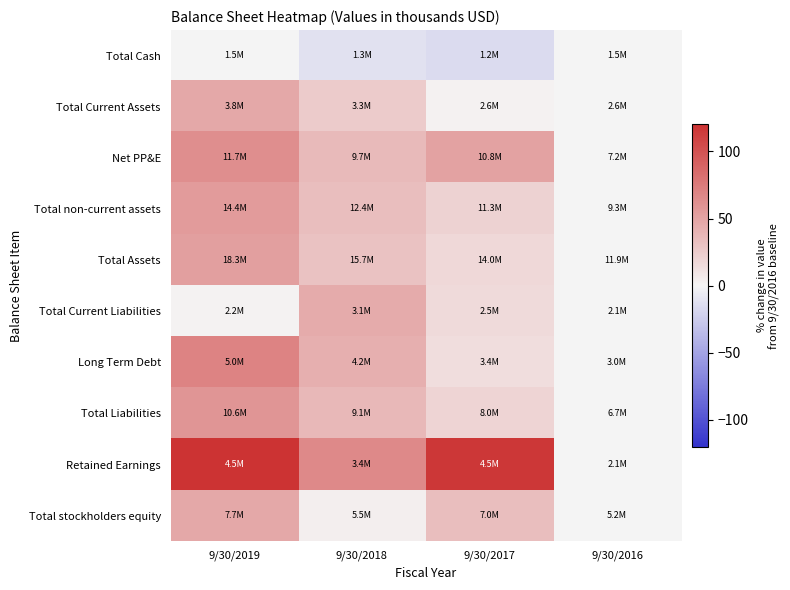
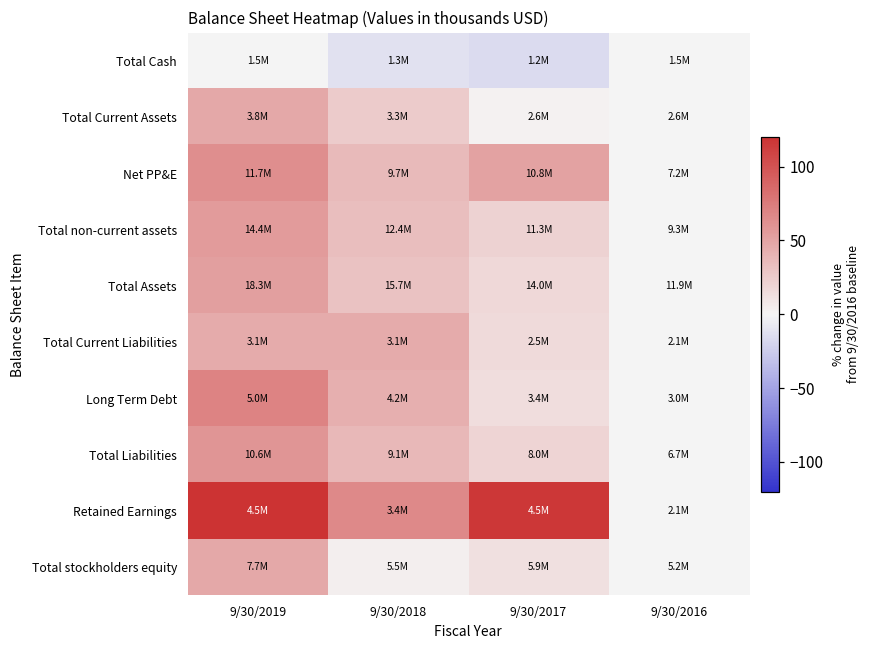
Total Current Liabilities, 9/30/2019: 2.2M -> 3.1M
Total stockholders equity, 9/30/2017: 7.0M -> 5.9M
